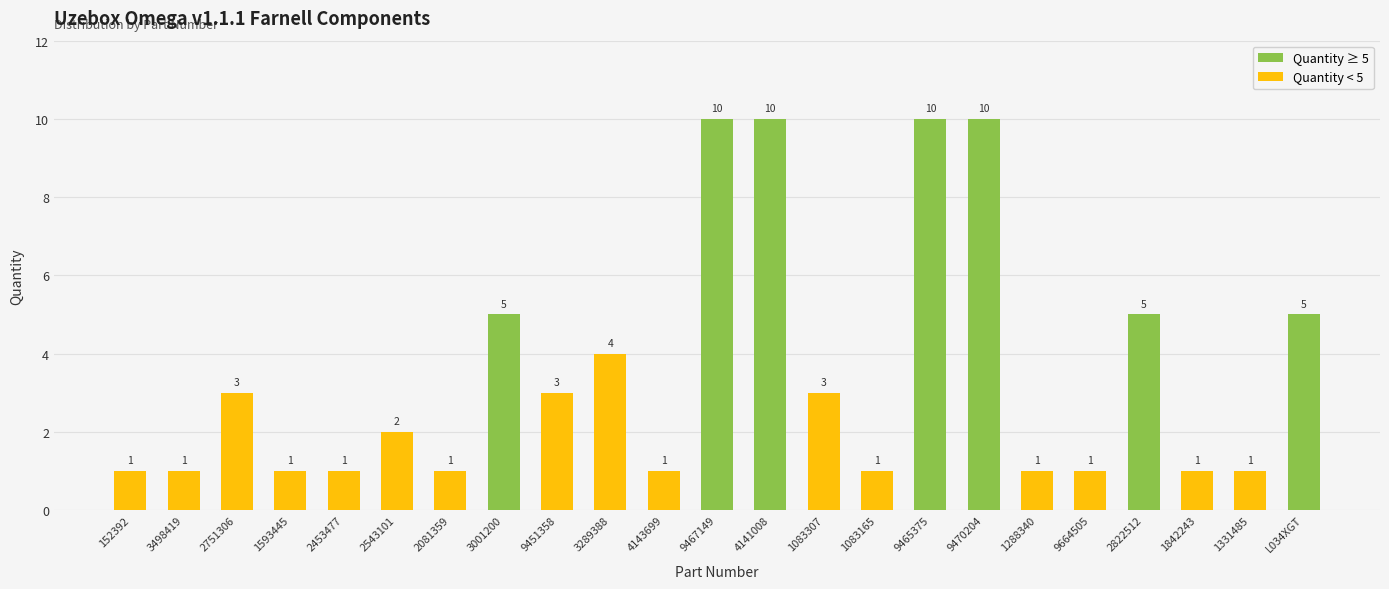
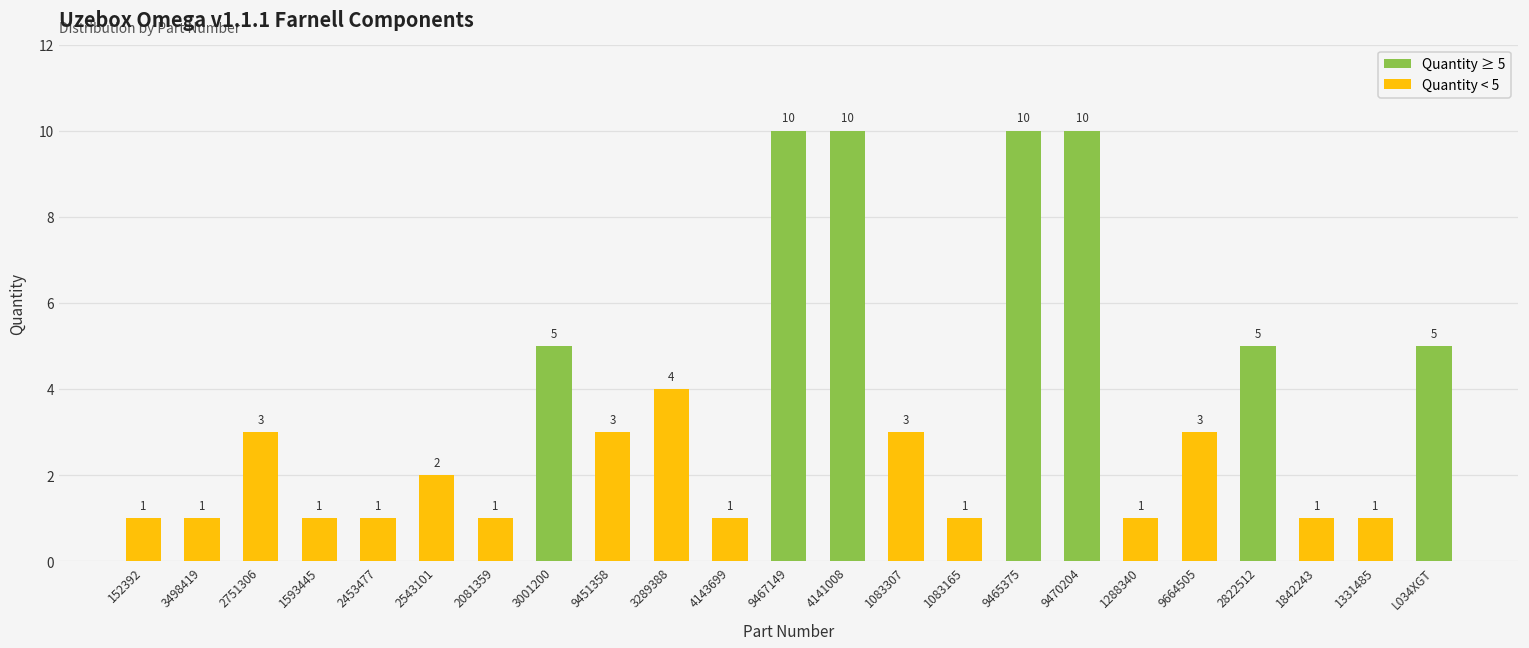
Quantity < 5, 9664505: 1 -> 3
